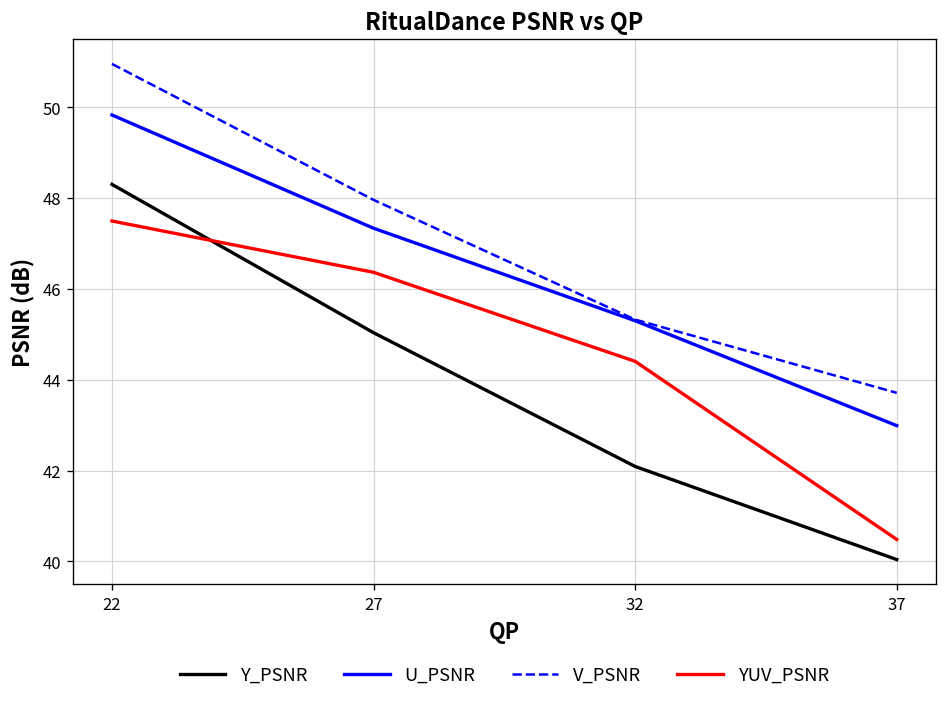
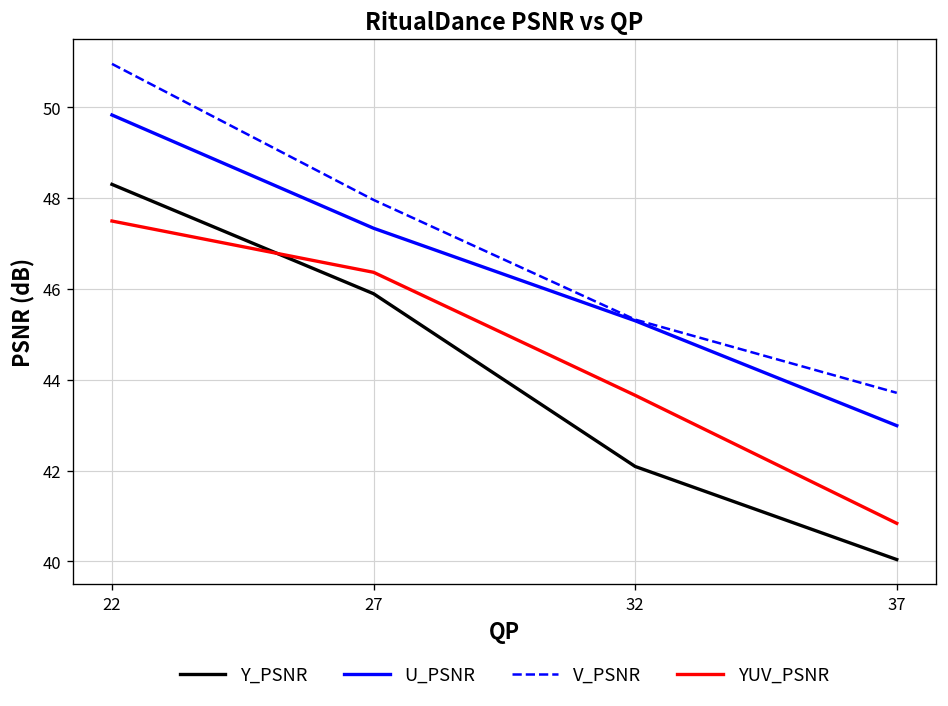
Y_PSNR, 27: 45.0 -> 45.9
YUV_PSNR, 32: 44.4 -> 43.7
YUV_PSNR, 37: 40.5 -> 40.8
